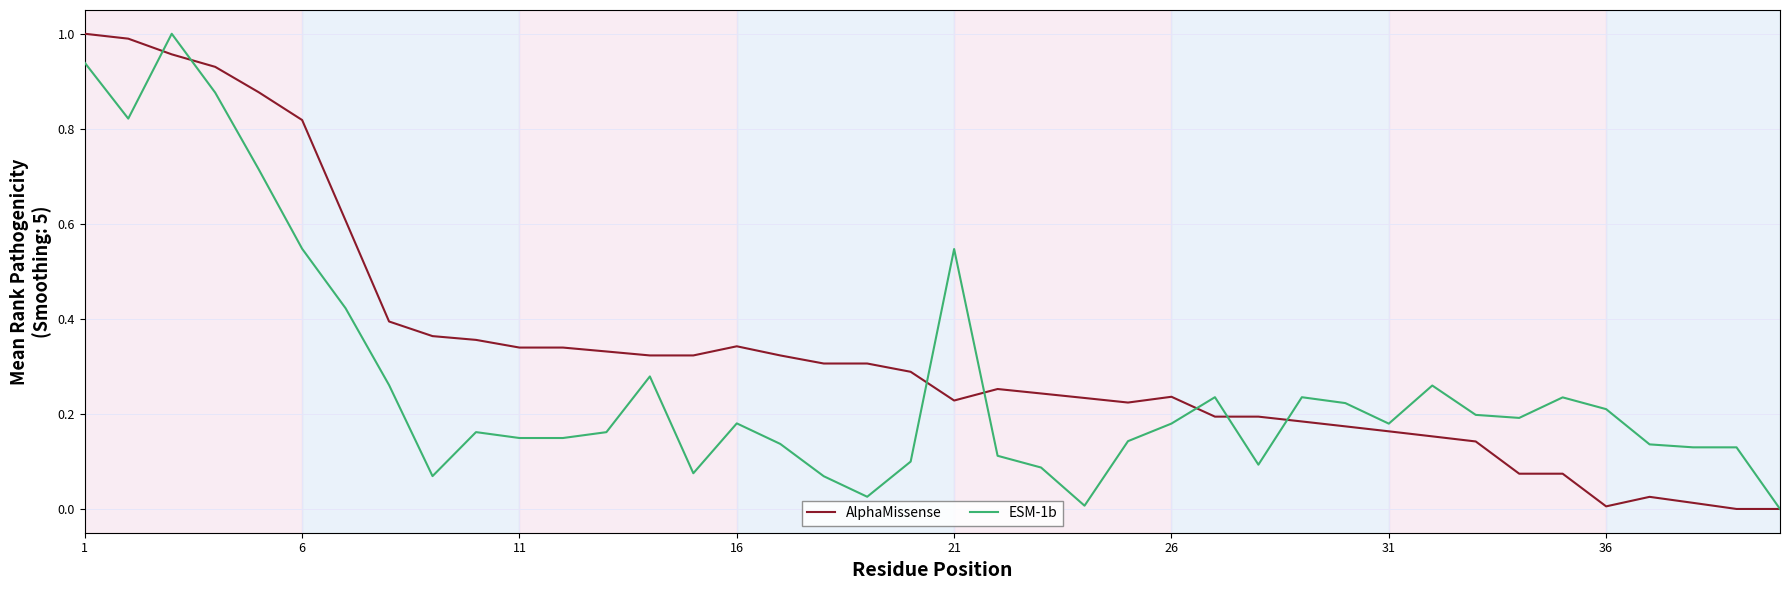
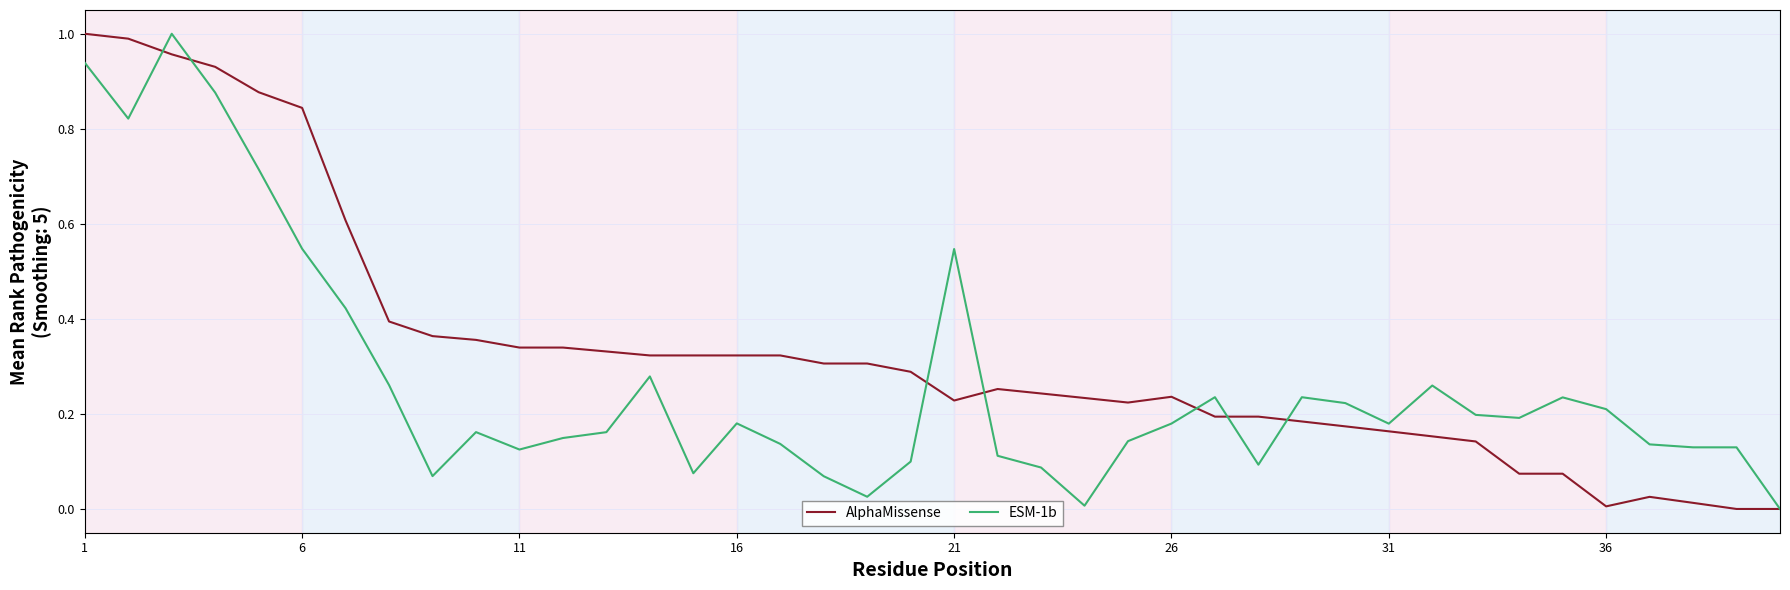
AlphaMissense, 6: 0.82 -> 0.84
ESM-1b, 11: 0.15 -> 0.13
AlphaMissense, 16: 0.34 -> 0.32
